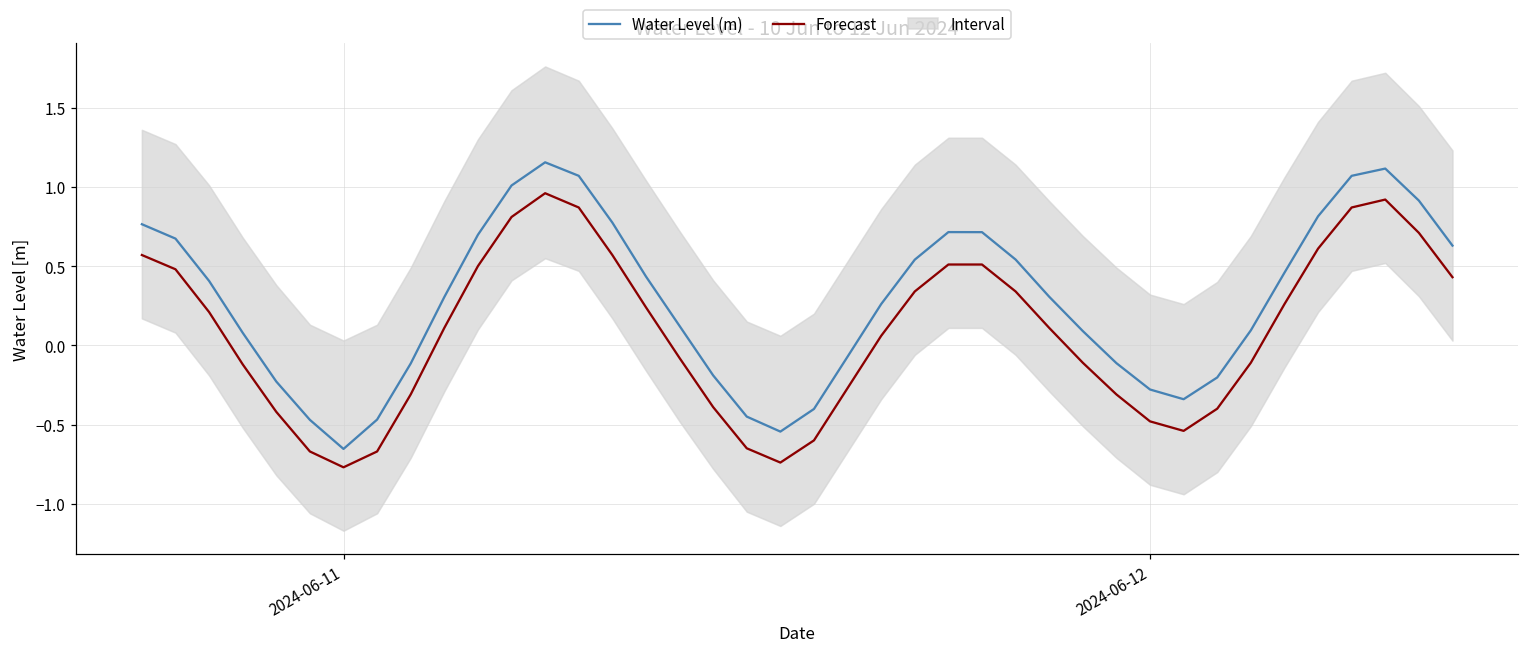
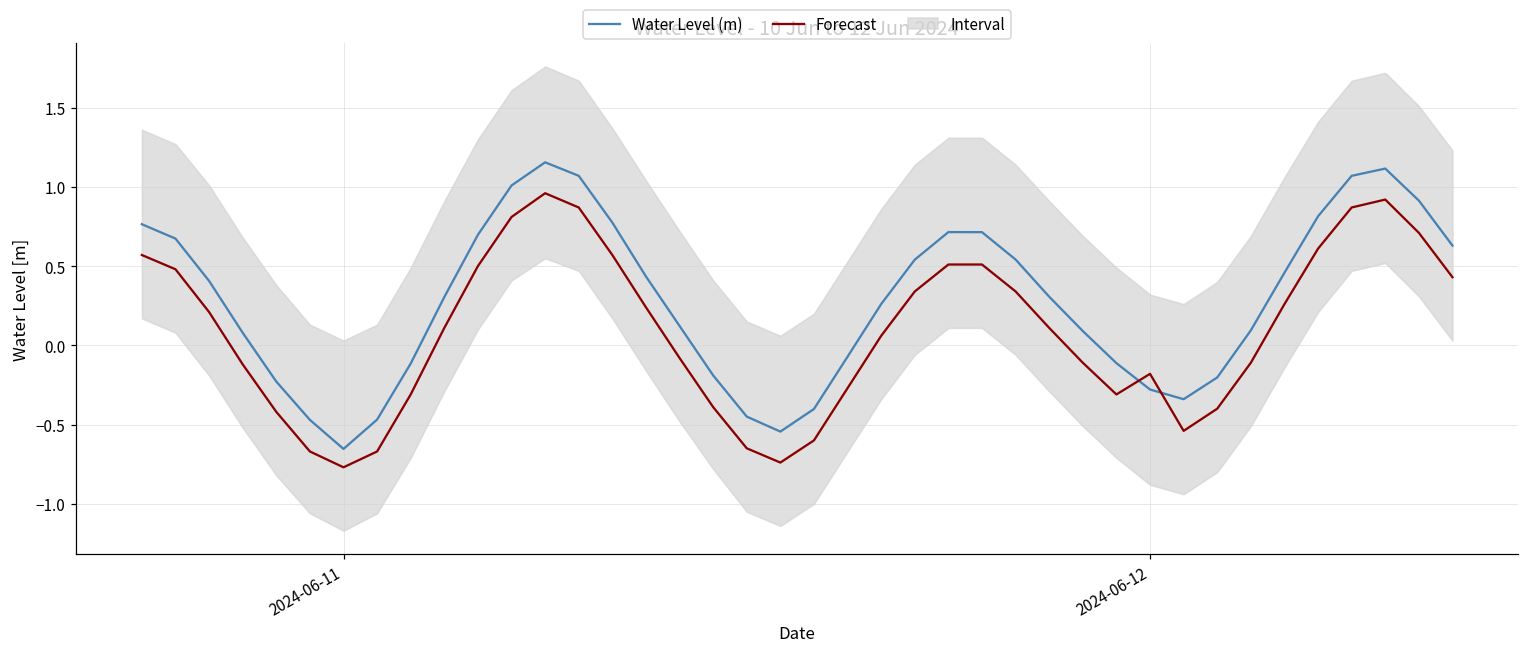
Forecast, 2024-06-12: -0.48 -> -0.18
